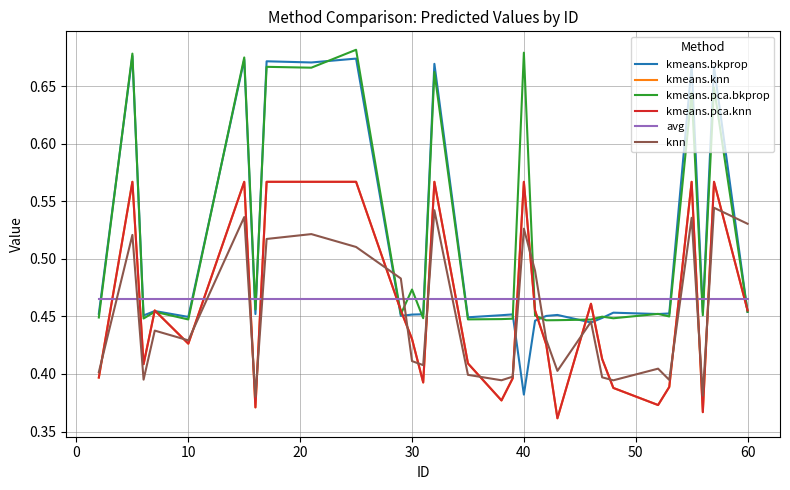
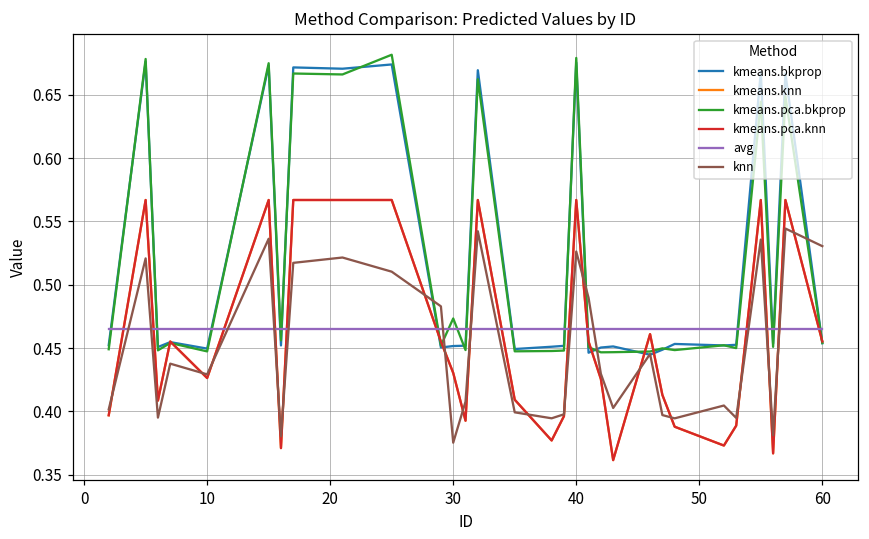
knn, 30: 0.411 -> 0.375
kmeans.bkprop, 40: 0.382 -> 0.675
